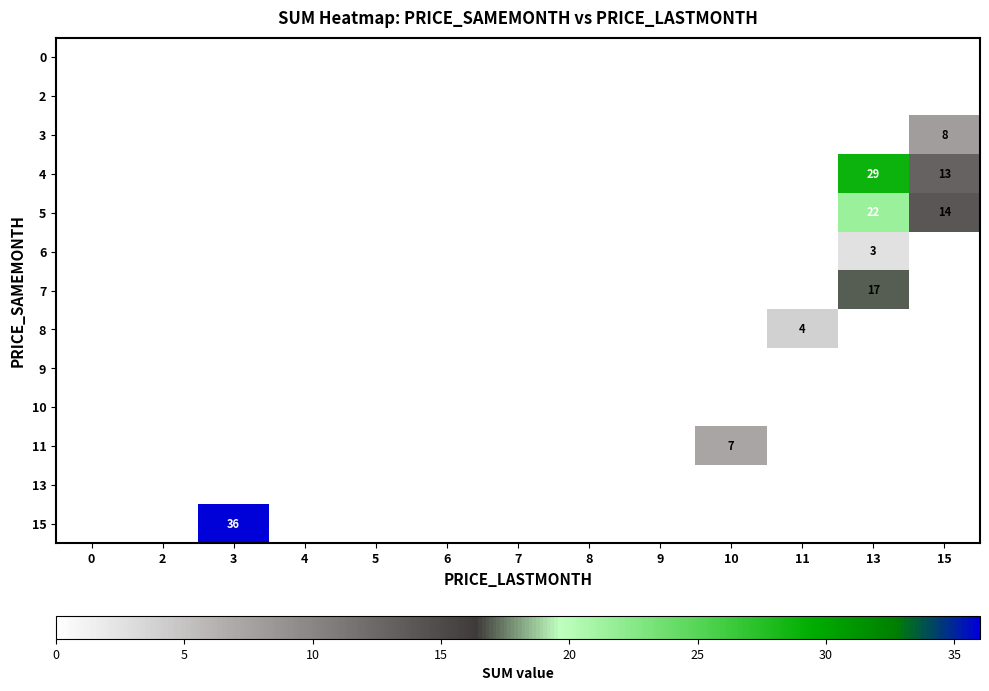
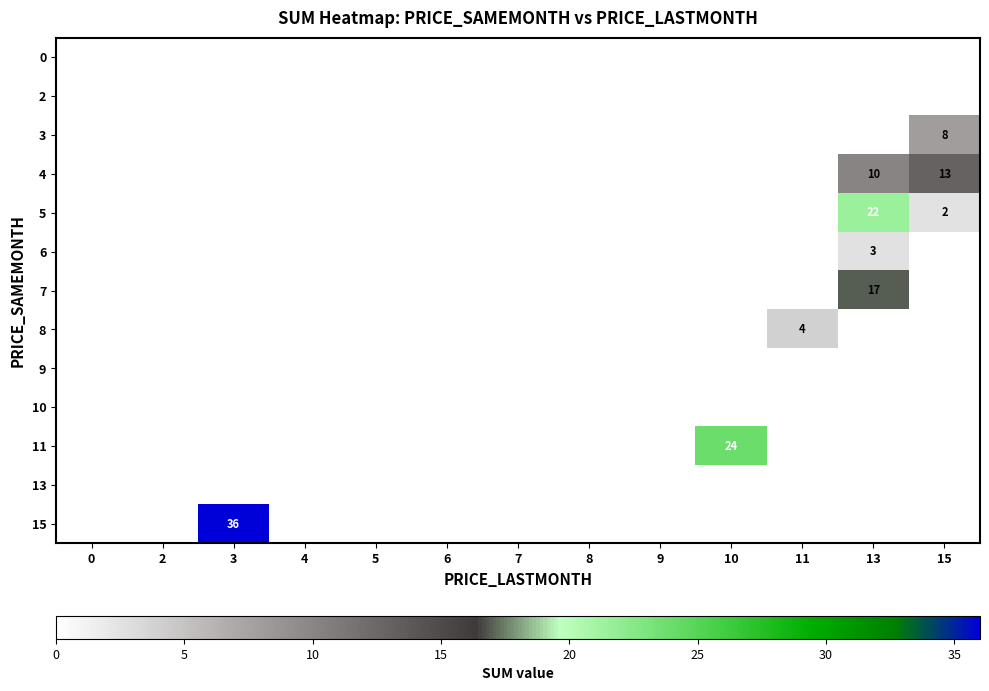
4, 13: 29 -> 10
5, 15: 14 -> 2
11, 10: 7 -> 24
